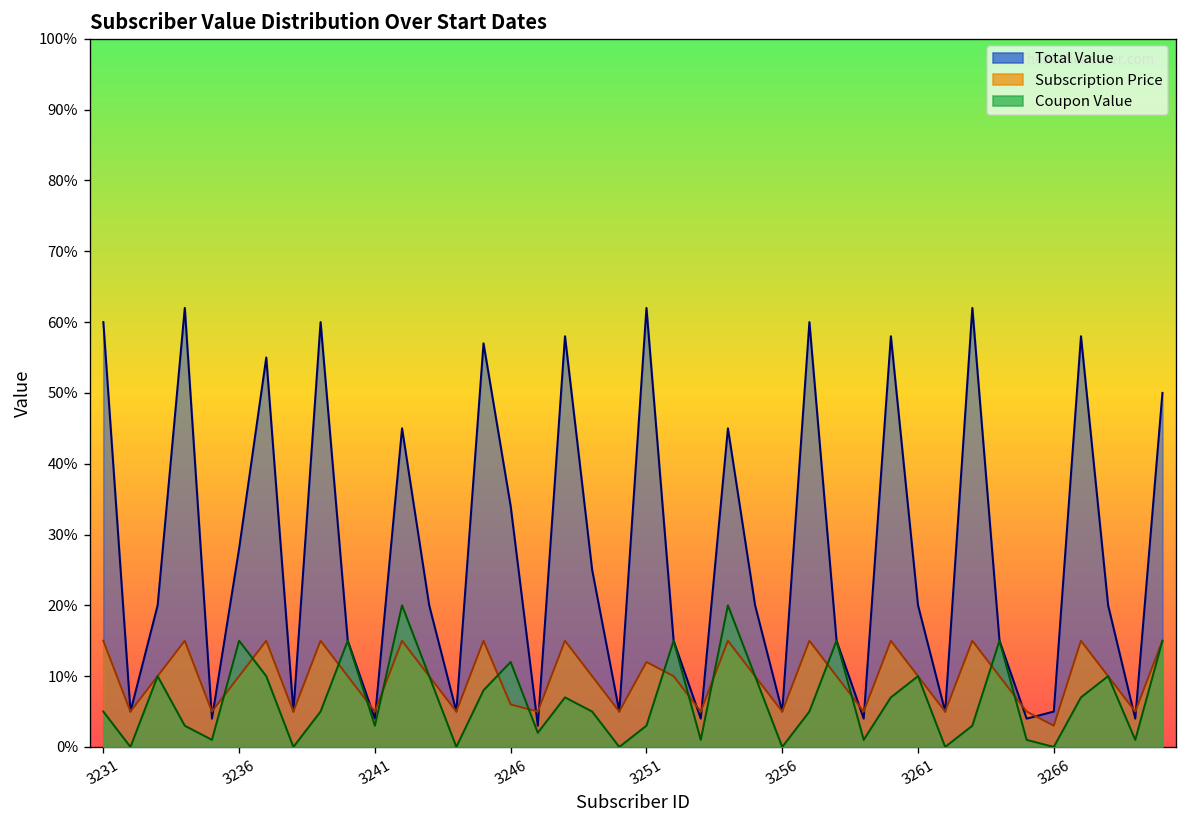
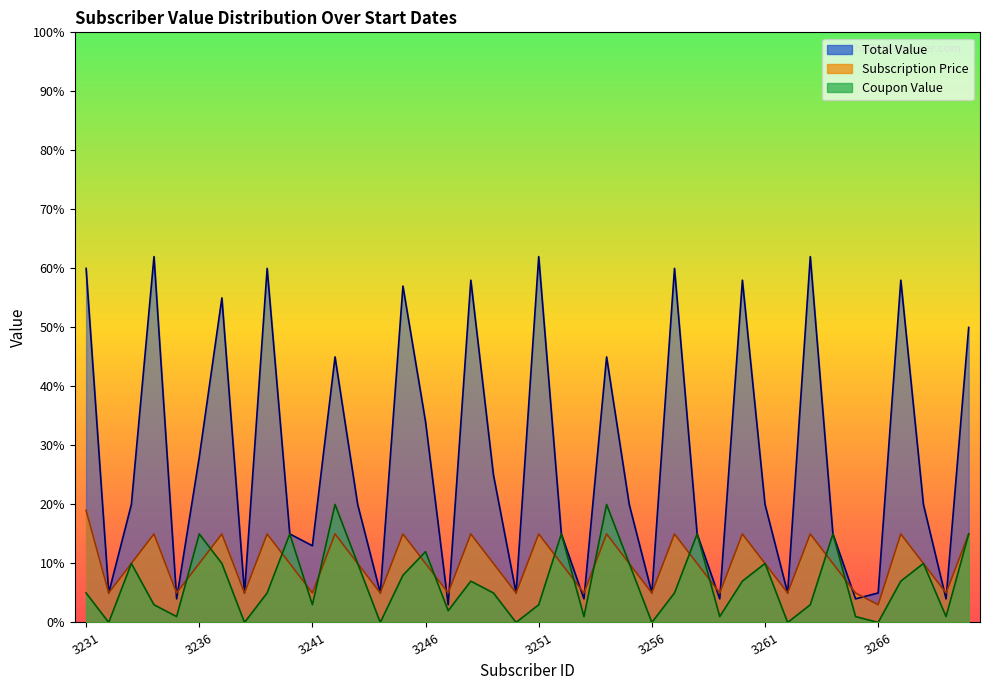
Subscription Price, 3231: 15% -> 19%
Total Value, 3241: 4% -> 13%
Subscription Price, 3246: 6% -> 10%
Subscription Price, 3251: 12% -> 15%
